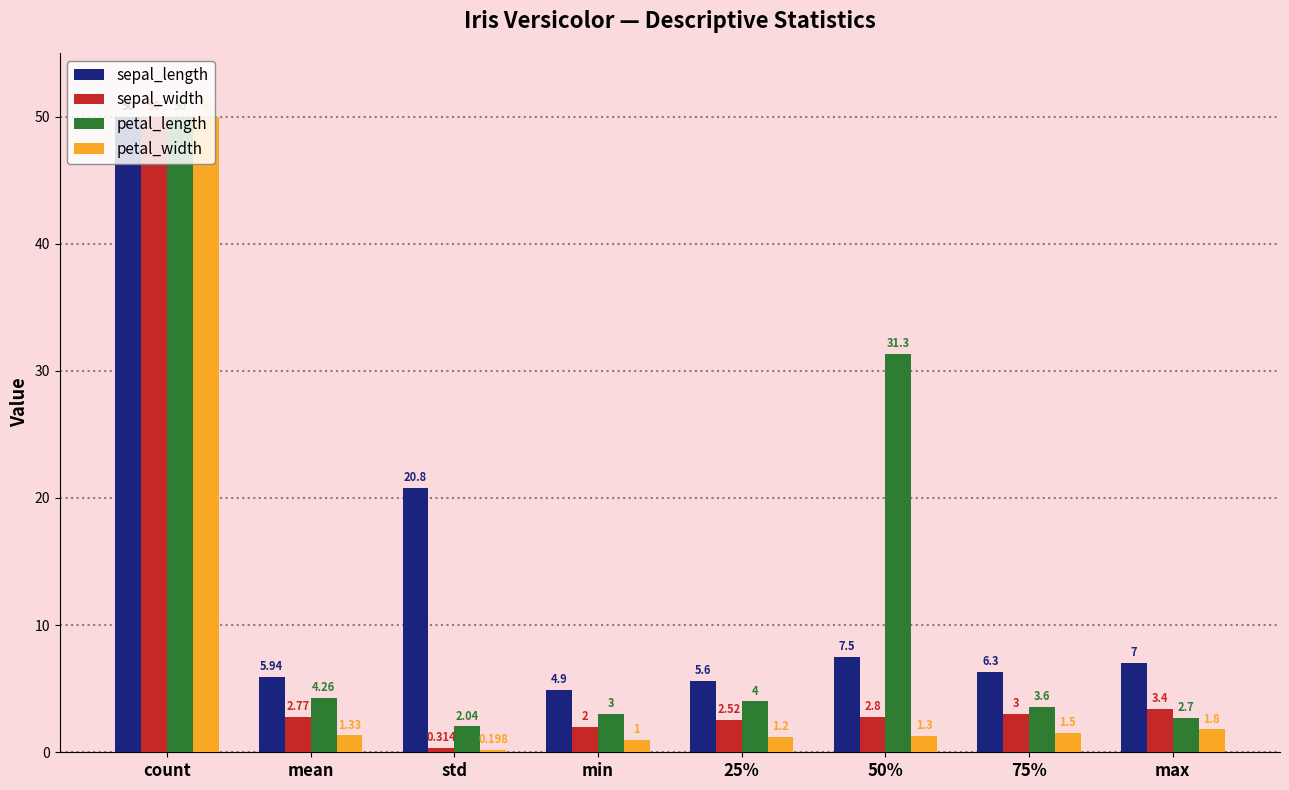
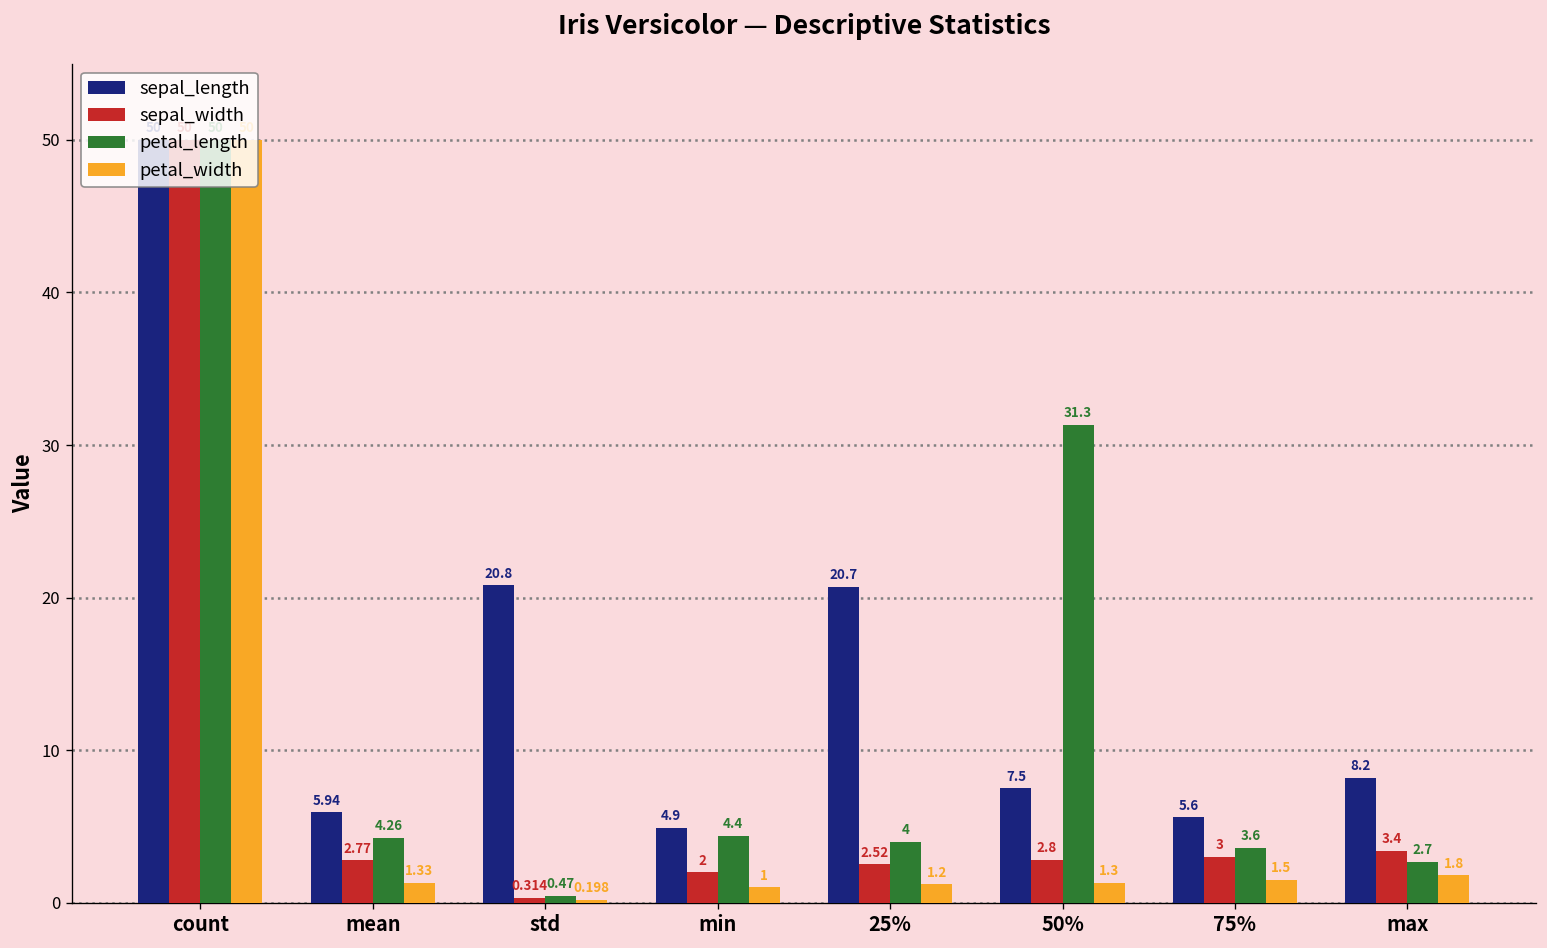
petal_length, std: 2.04 -> 0.47
petal_length, min: 3 -> 4.4
sepal_length, 25%: 5.6 -> 20.7
sepal_length, 75%: 6.3 -> 5.6
sepal_length, max: 7 -> 8.2
